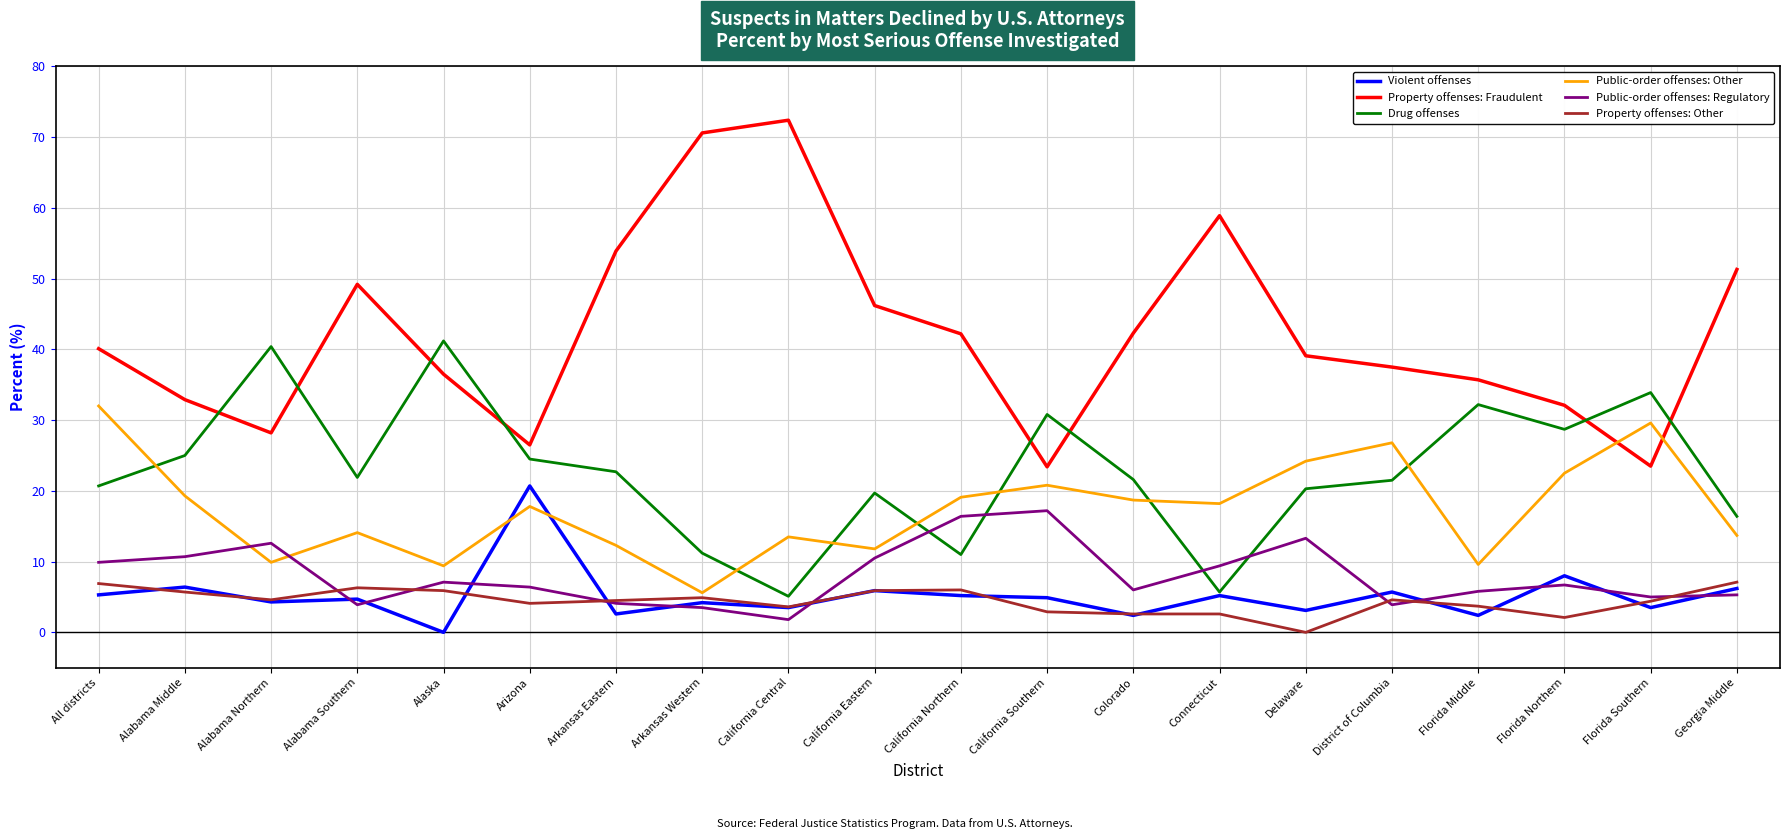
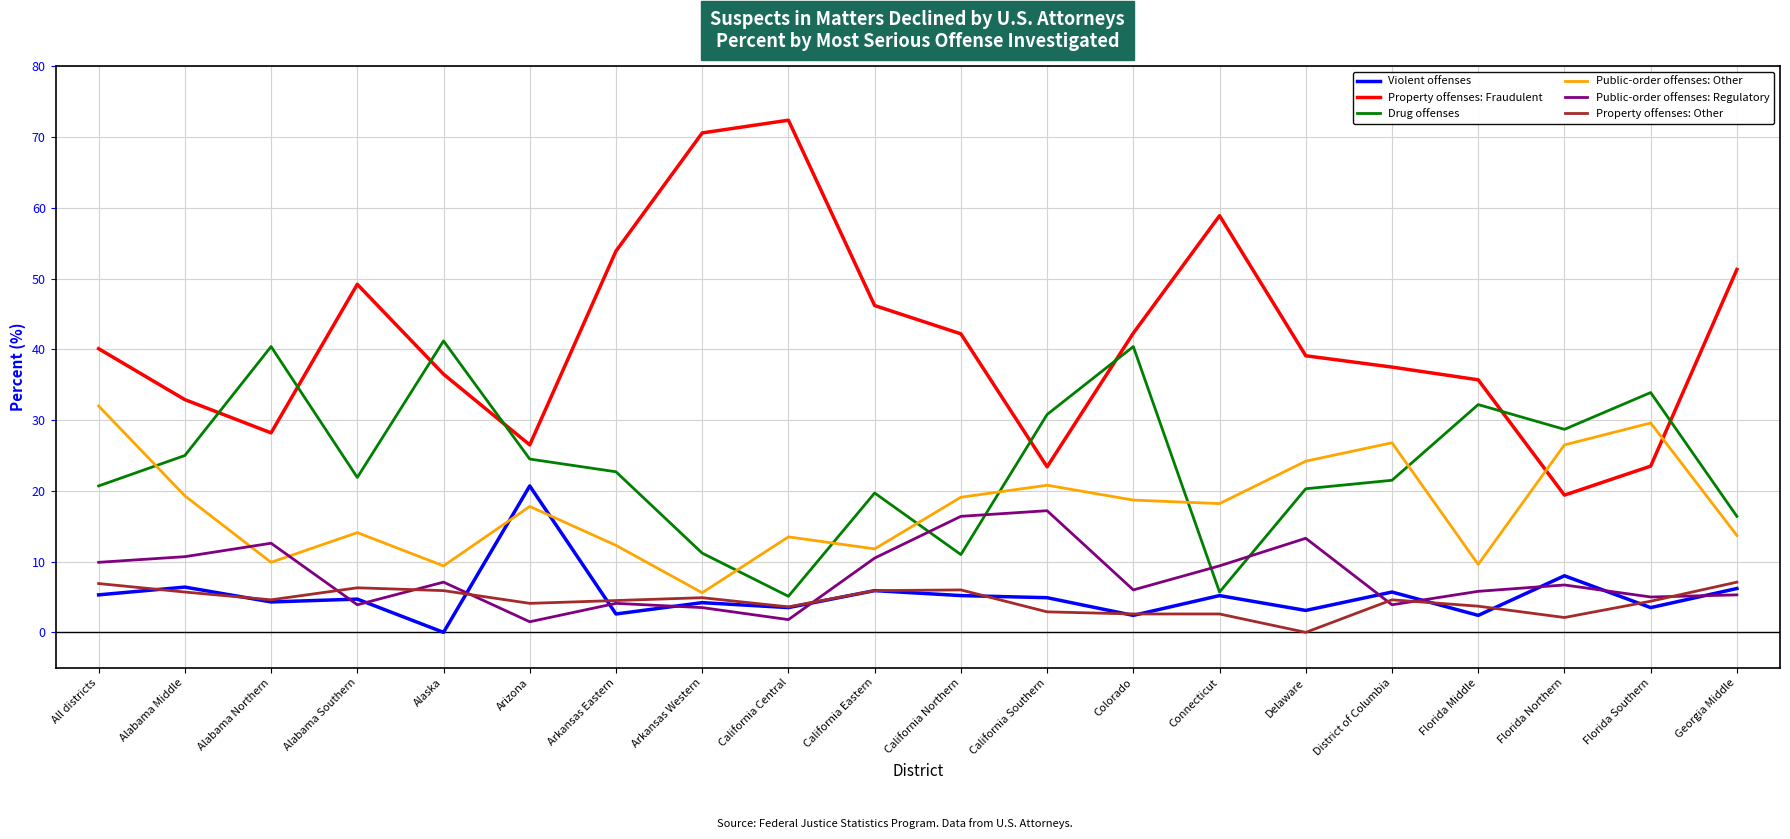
Public-order offenses: Regulatory, Arizona: 6 -> 2
Drug offenses, Colorado: 22 -> 40
Property offenses: Fraudulent, Florida Northern: 32 -> 19
Public-order offenses: Other, Florida Northern: 23 -> 27
